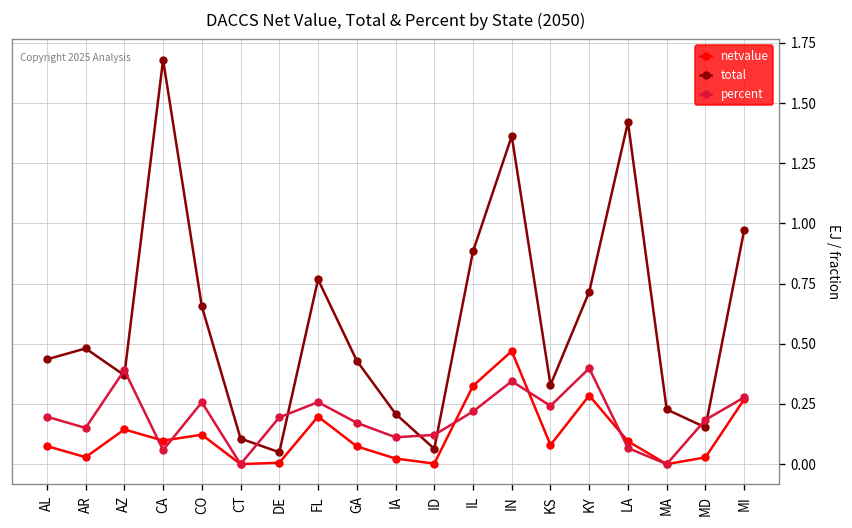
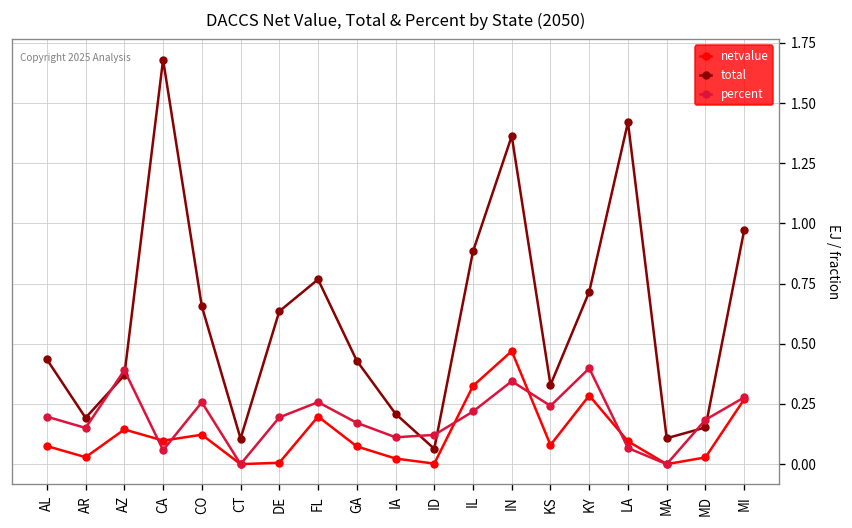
total, AR: 0.48 -> 0.19
total, DE: 0.05 -> 0.63
total, MA: 0.23 -> 0.11
